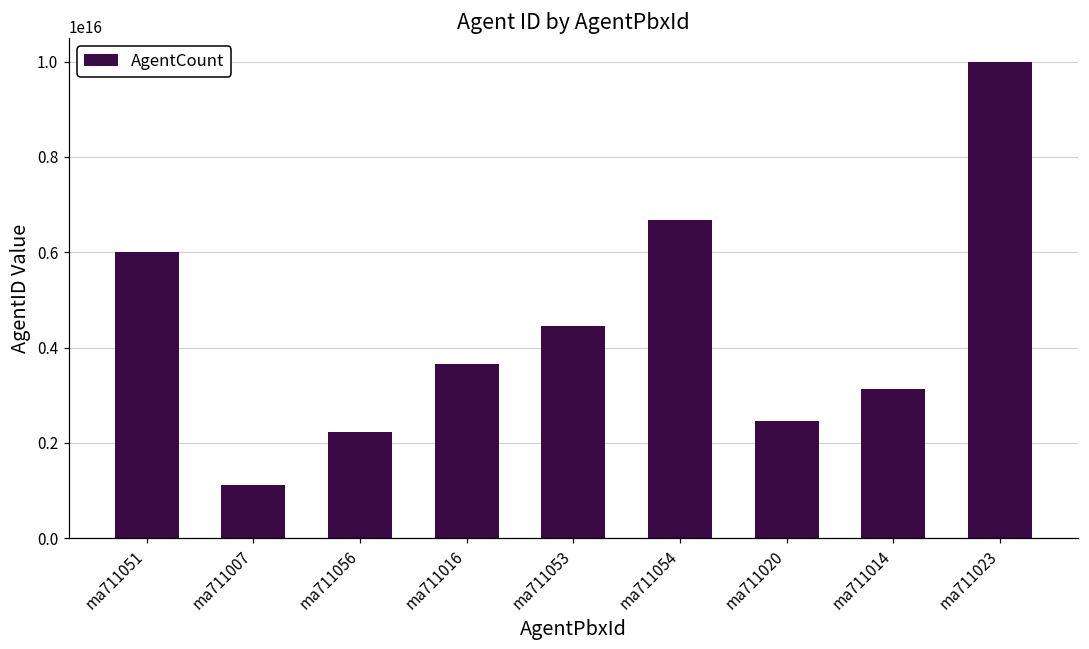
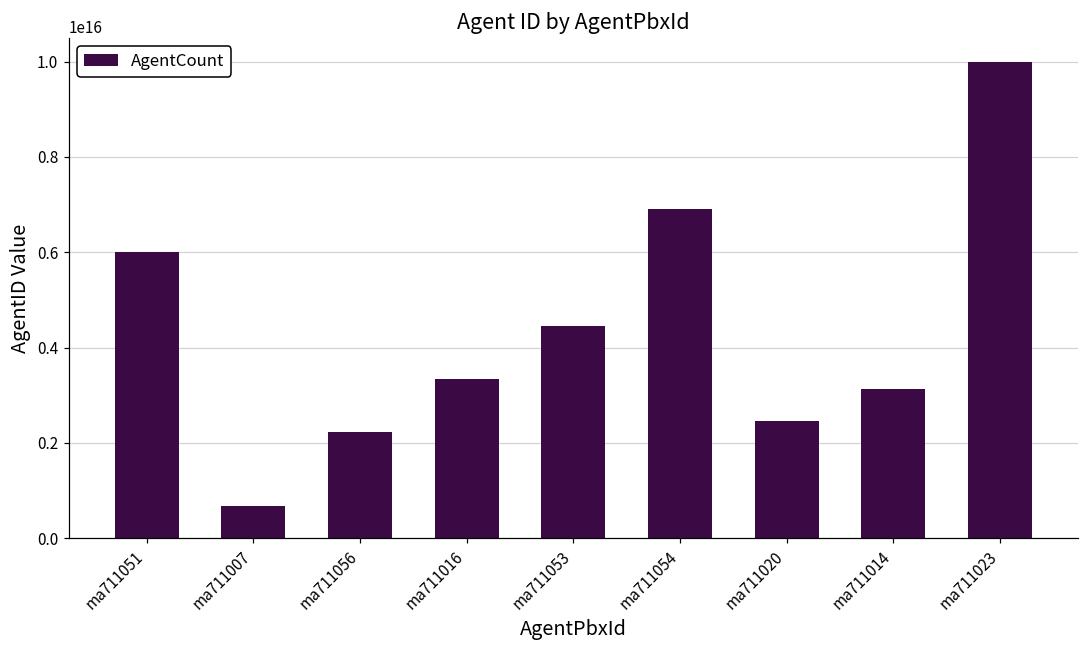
ma711007: 1100000000000000 -> 700000000000000
ma711016: 3700000000000000 -> 3300000000000000
ma711054: 6700000000000000 -> 6900000000000000
